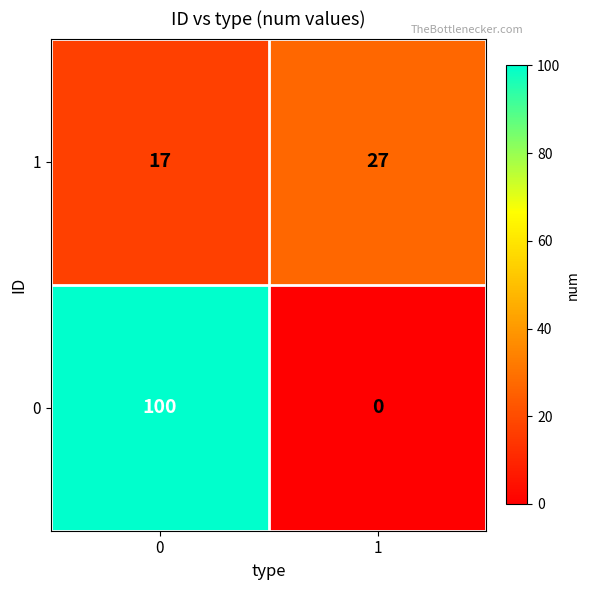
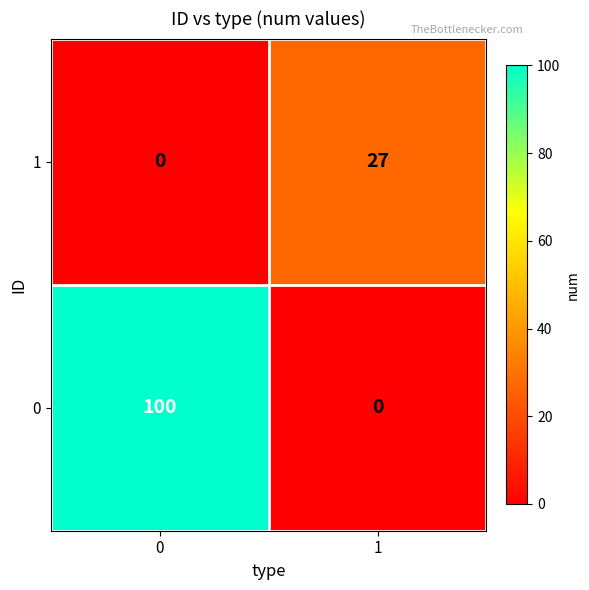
1, 0: 17 -> 0
